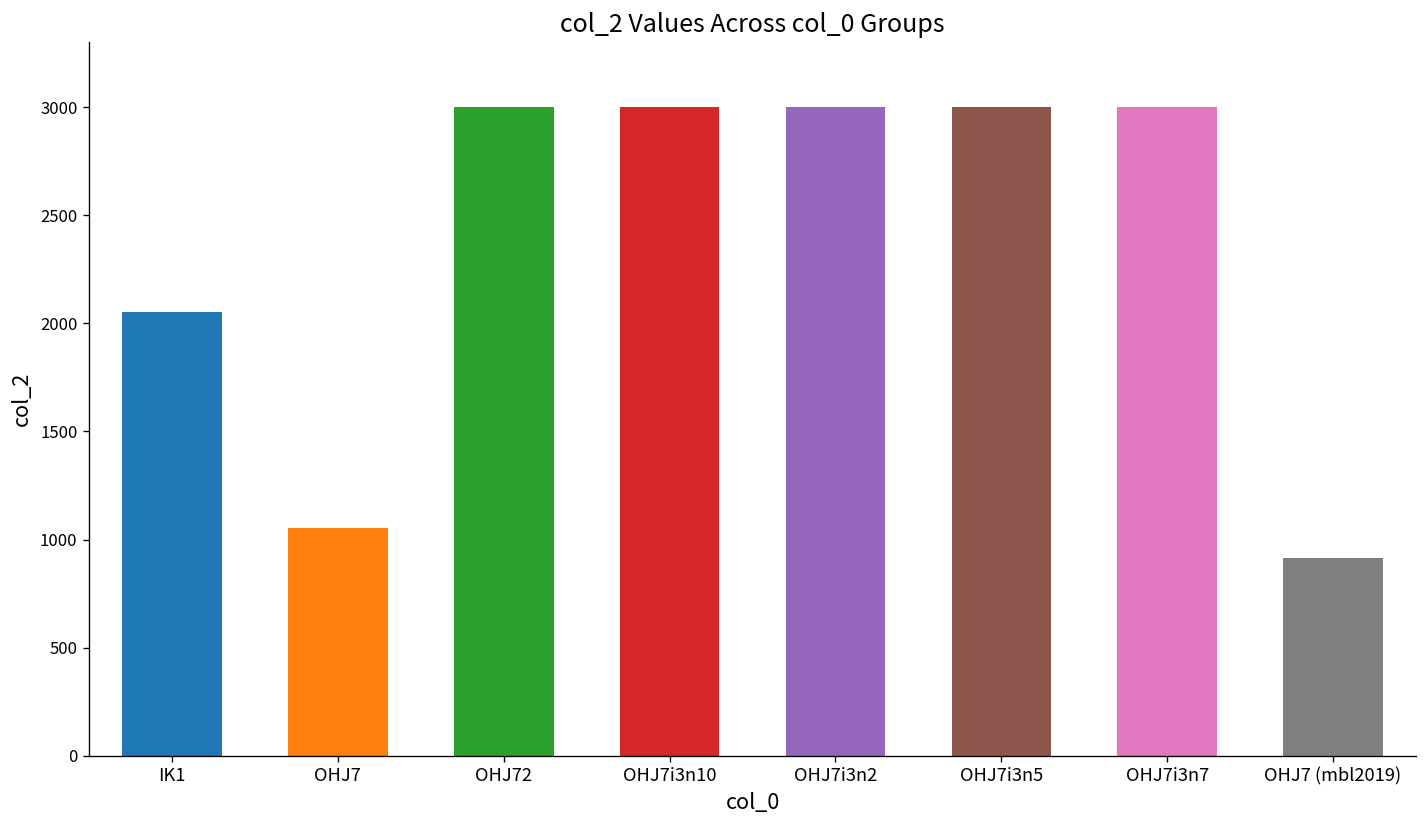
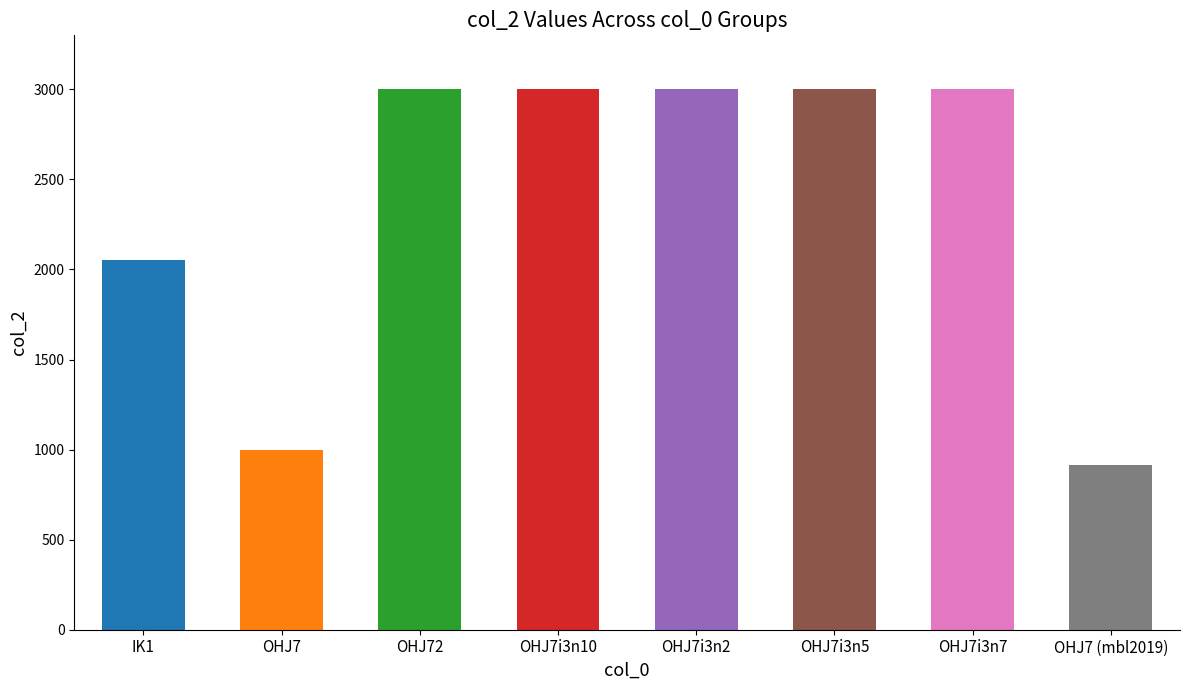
OHJ7: 1050 -> 1000
